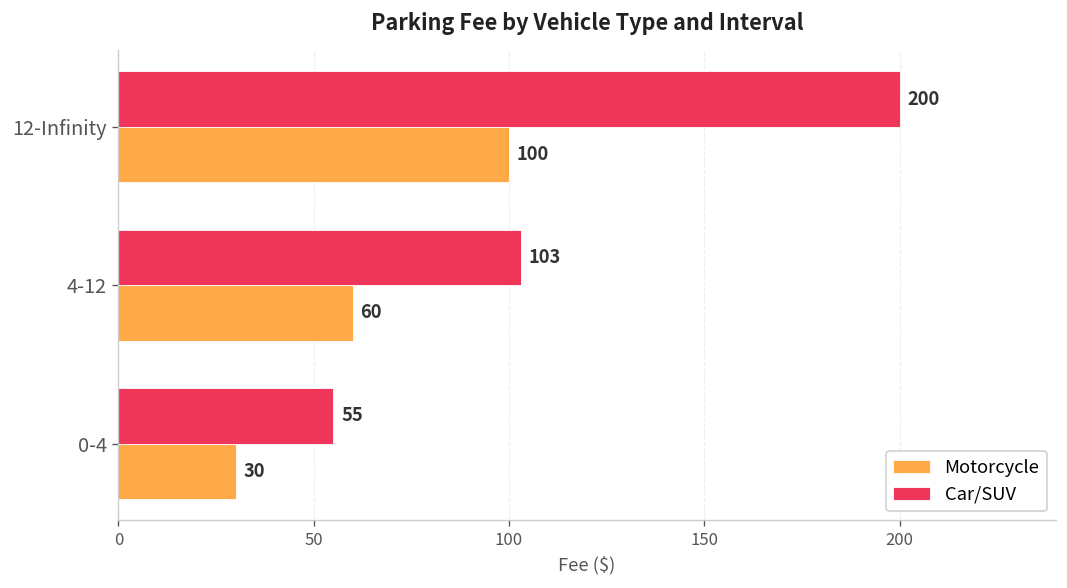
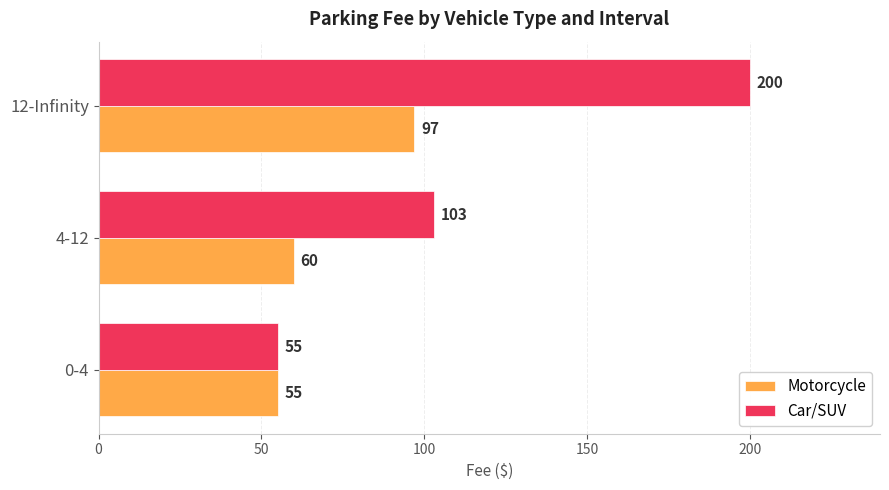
Motorcycle, 12-Infinity: 100 -> 97
Motorcycle, 0-4: 30 -> 55
